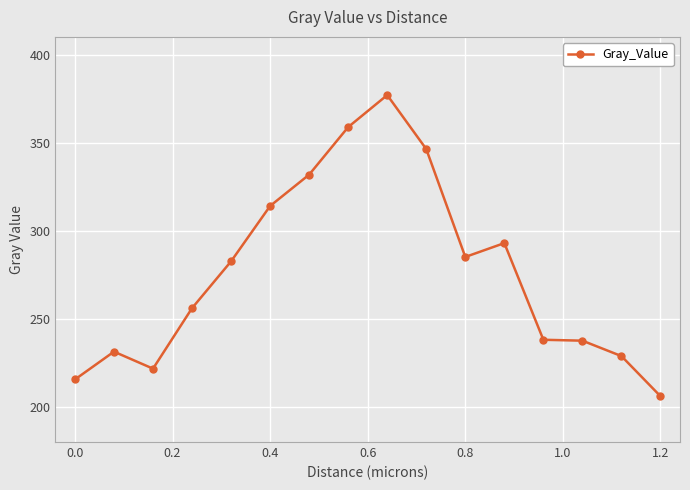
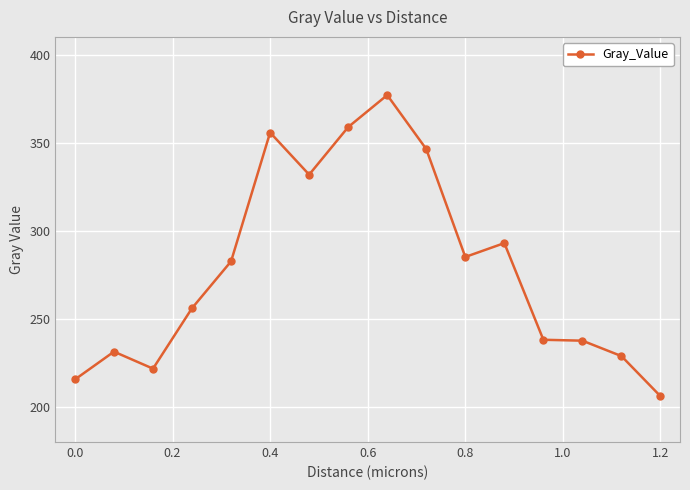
0.4: 314 -> 356
